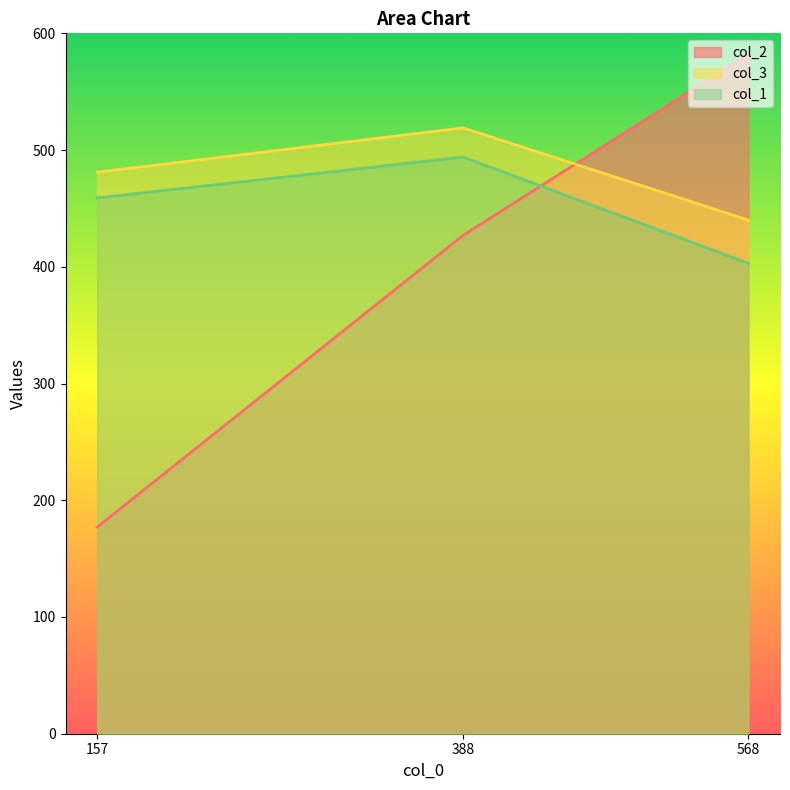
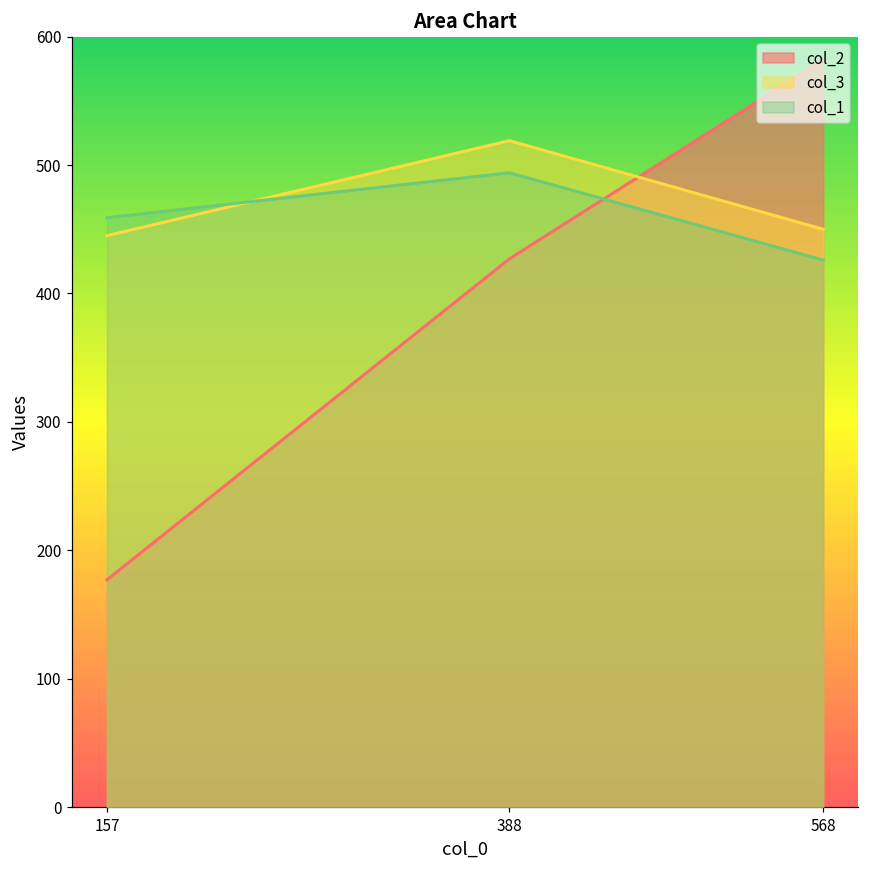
col_3, 157: 481 -> 445
col_3, 568: 440 -> 450
col_1, 568: 403 -> 426
